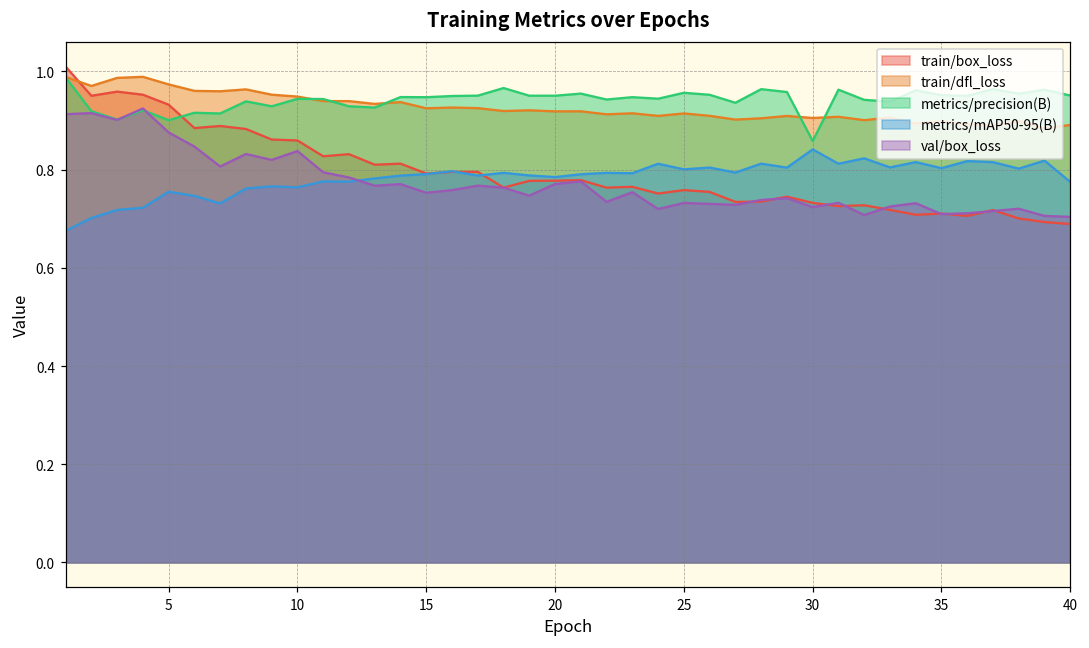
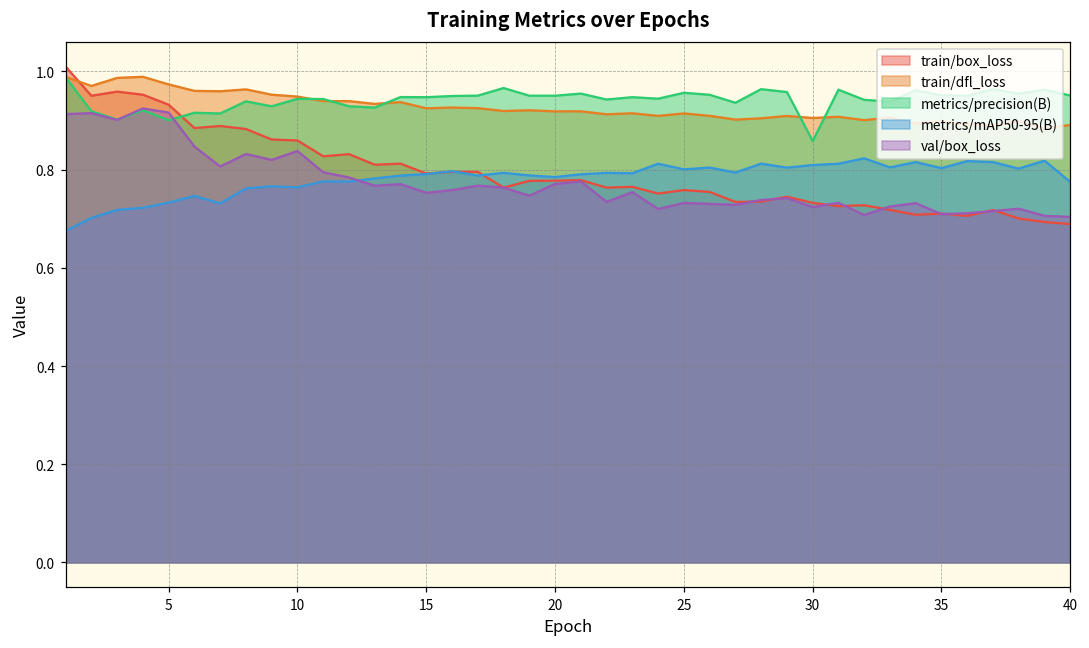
metrics/mAP50-95(B), 5: 0.76 -> 0.73
val/box_loss, 5: 0.88 -> 0.92
metrics/mAP50-95(B), 30: 0.84 -> 0.81
